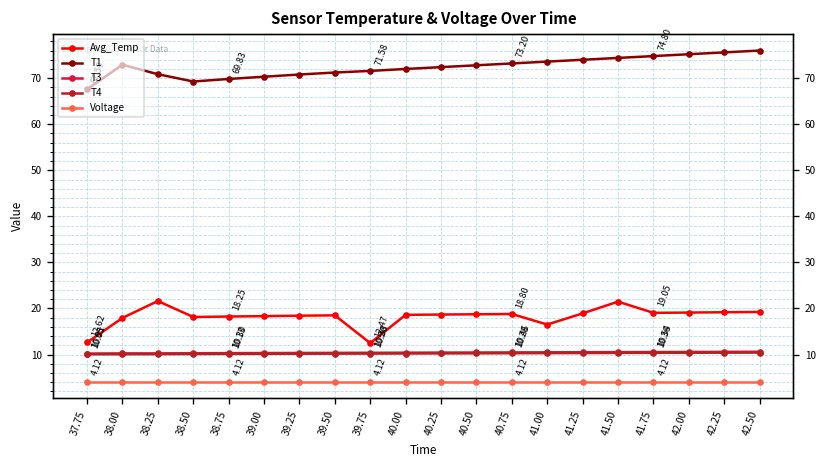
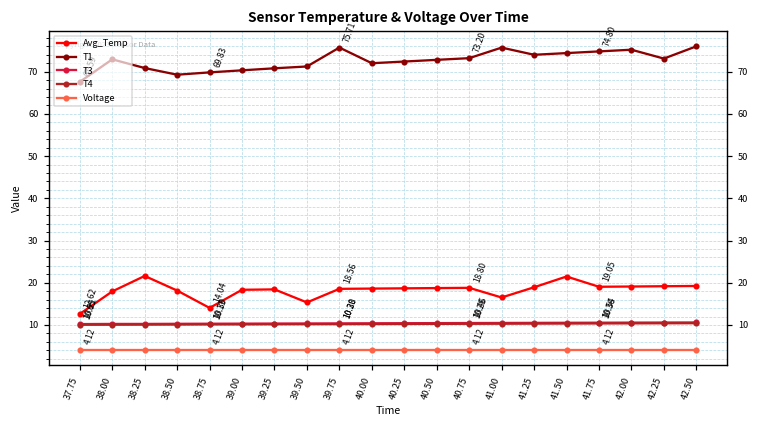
Avg_Temp, 38.75: 18.25 -> 14.04
Avg_Temp, 39.50: 19 -> 15
Avg_Temp, 39.75: 12.47 -> 18.56
T1, 39.75: 71.58 -> 75.71
T1, 41.00: 74 -> 76
T1, 42.25: 76 -> 73
